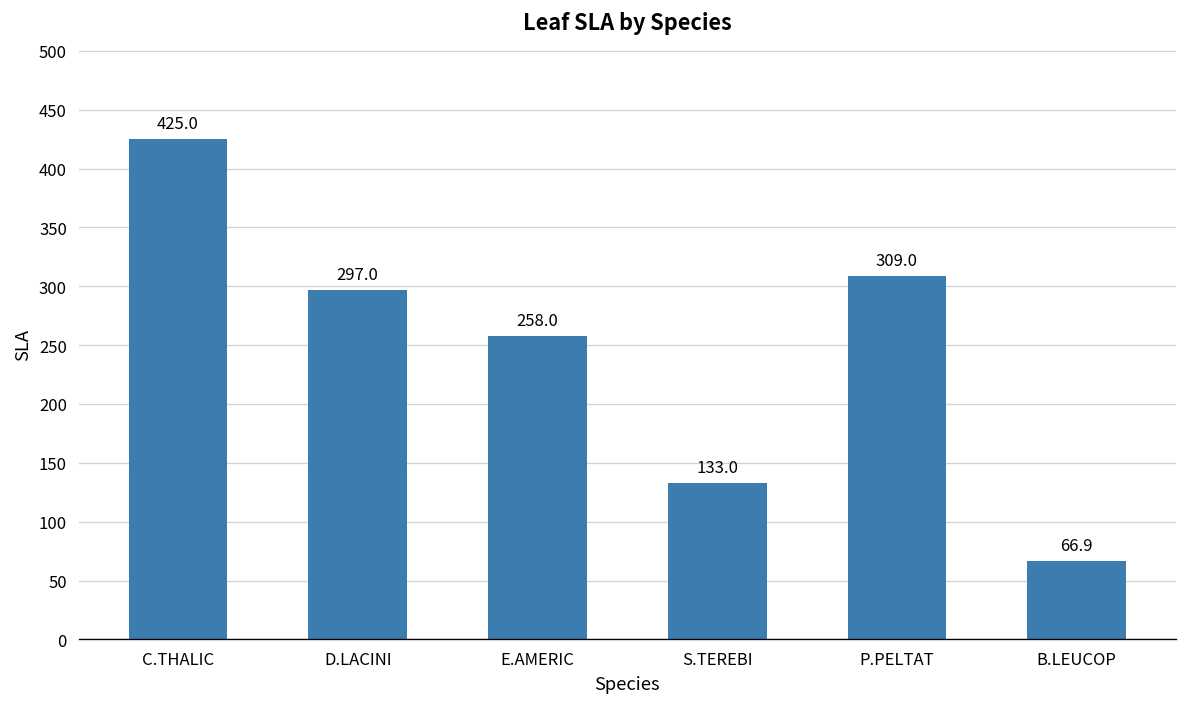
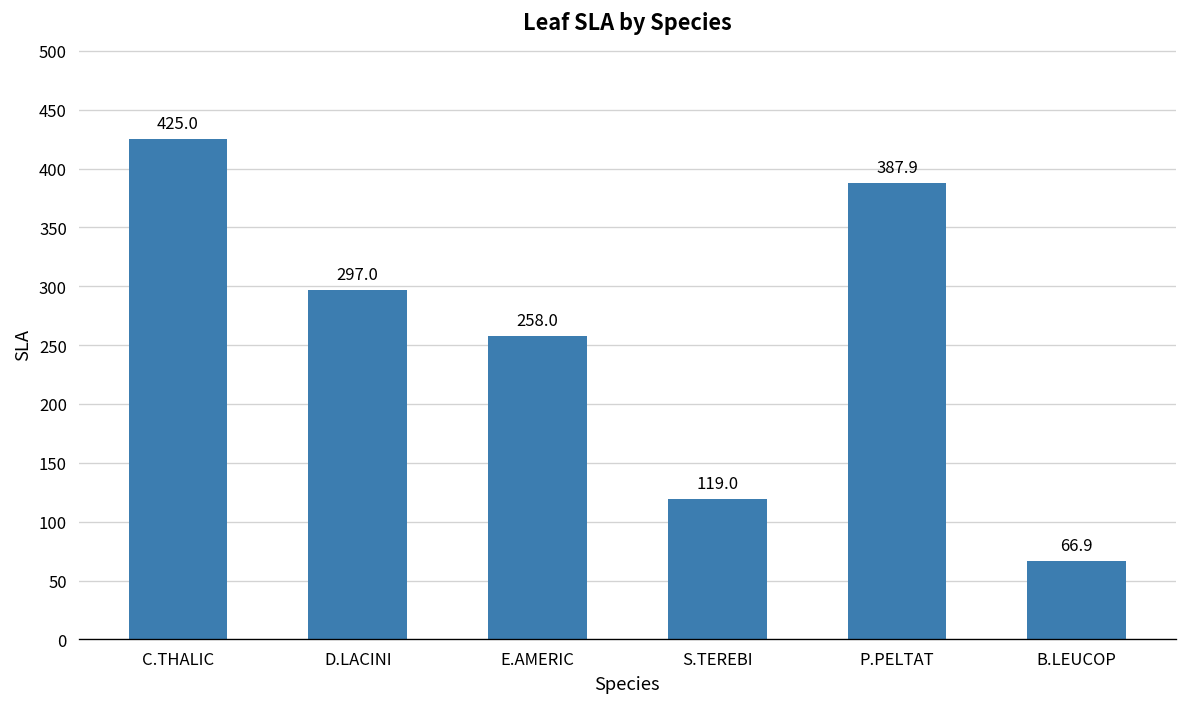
S.TEREBI: 133.0 -> 119.0
P.PELTAT: 309.0 -> 387.9
